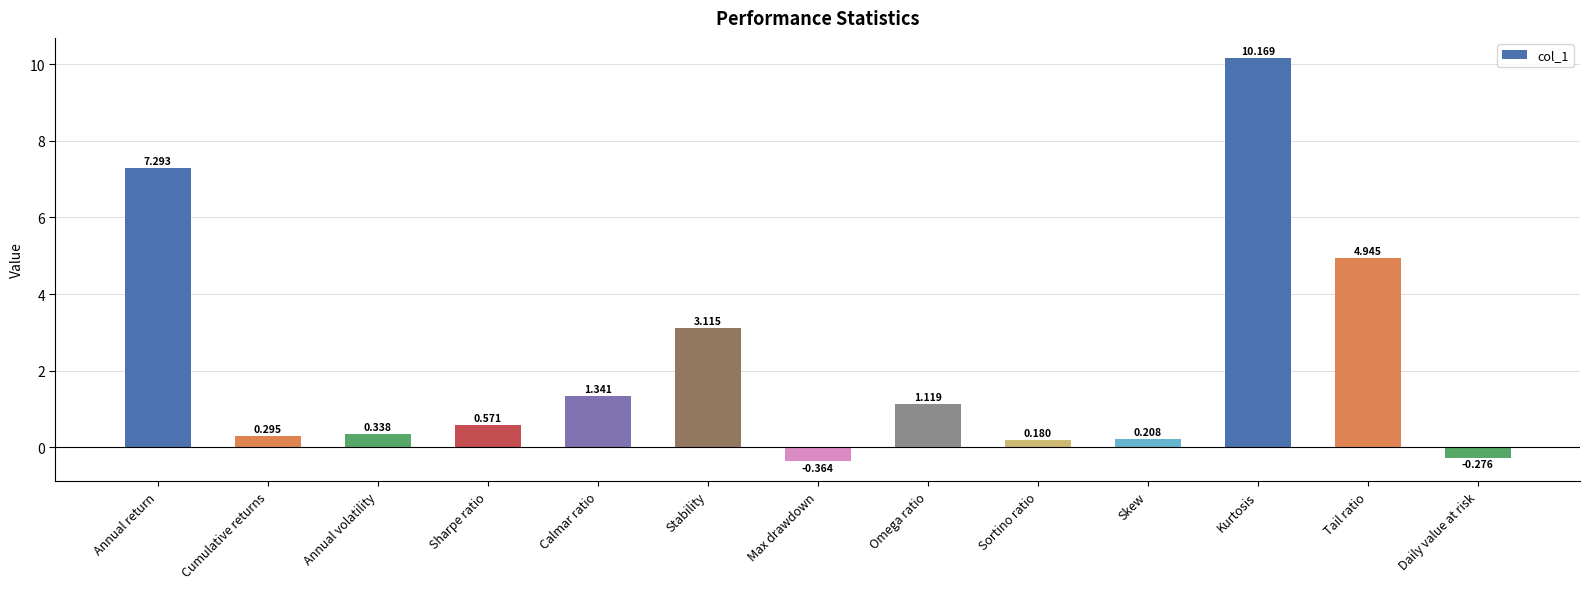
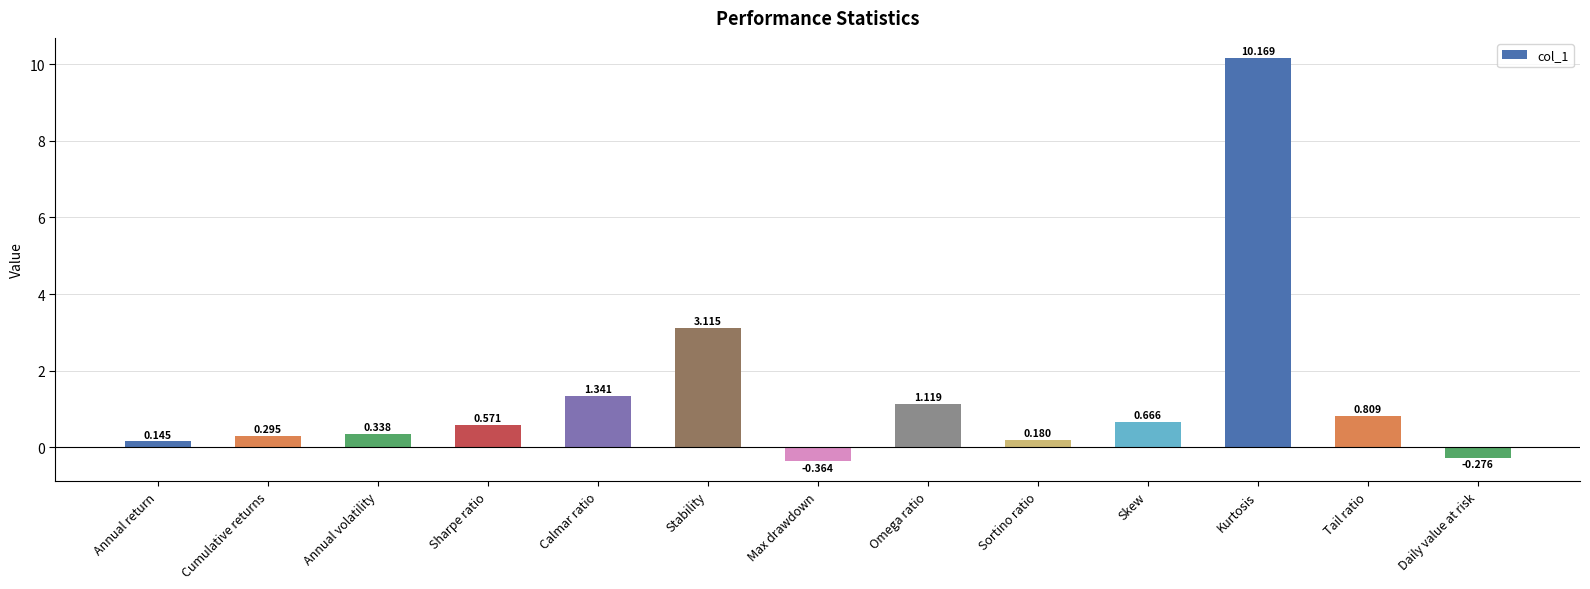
Annual return: 7.293 -> 0.145
Skew: 0.208 -> 0.666
Tail ratio: 4.945 -> 0.809
